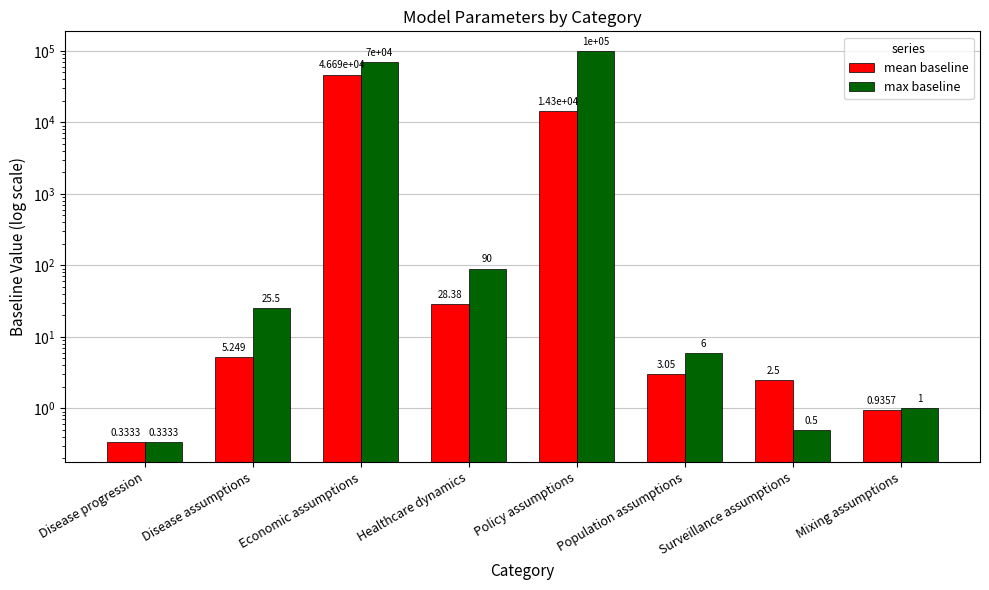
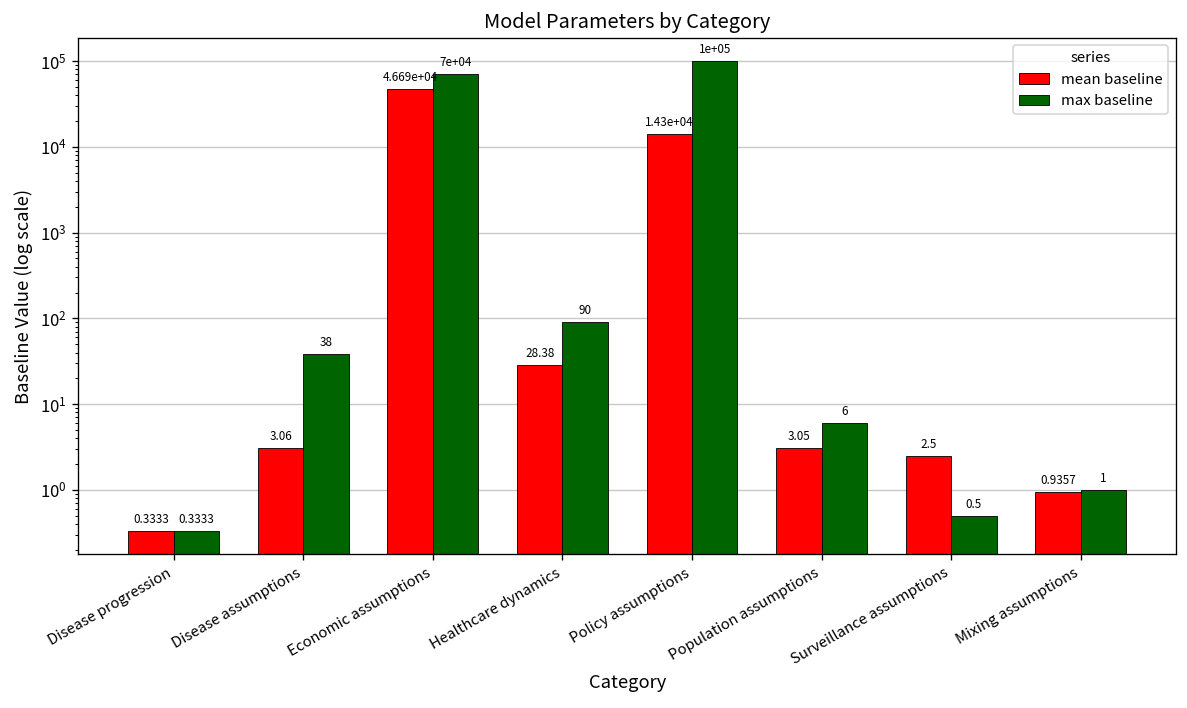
mean baseline, Disease assumptions: 5.249 -> 3.06
max baseline, Disease assumptions: 25.5 -> 38
